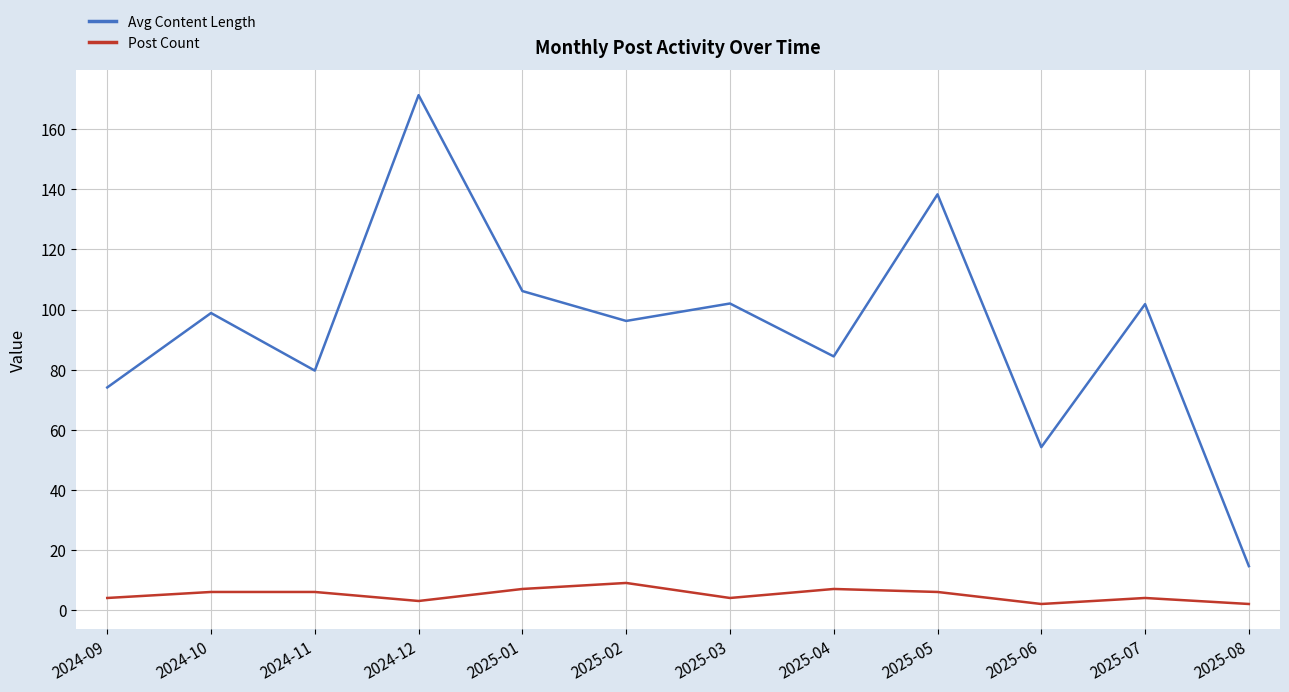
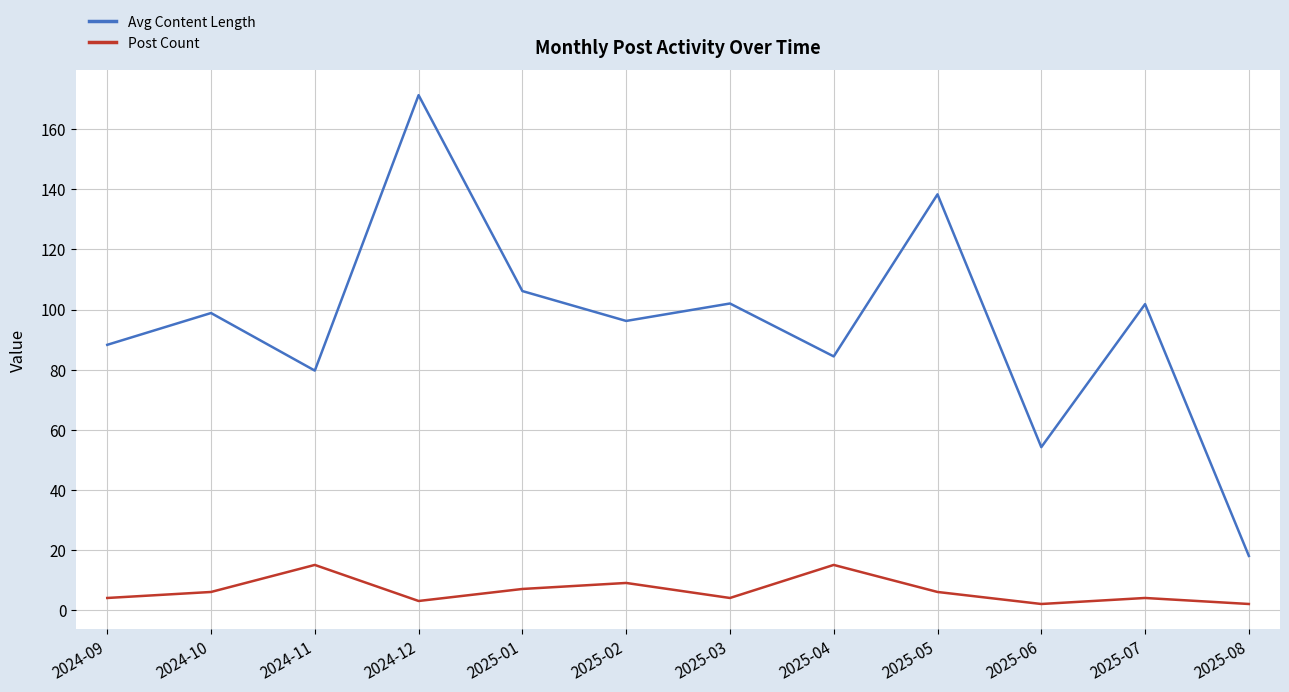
Avg Content Length, 2024-09: 74 -> 88
Post Count, 2024-11: 6 -> 15
Post Count, 2025-04: 7 -> 15
Avg Content Length, 2025-08: 15 -> 18
